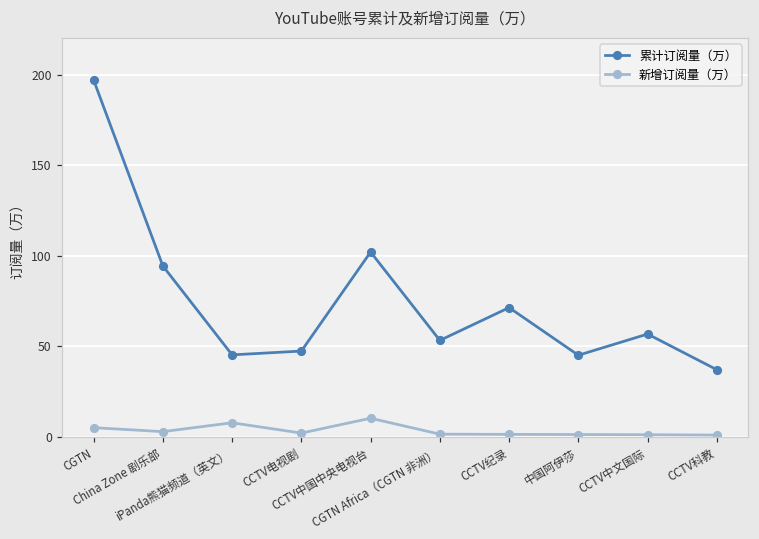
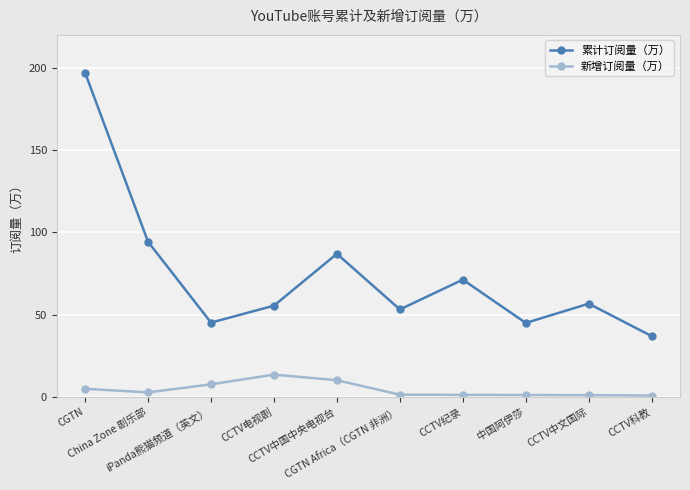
累计订阅量（万）, CCTV电视剧: 47 -> 56
新增订阅量（万）, CCTV电视剧: 2 -> 14
累计订阅量（万）, CCTV中国中央电视台: 102 -> 87
